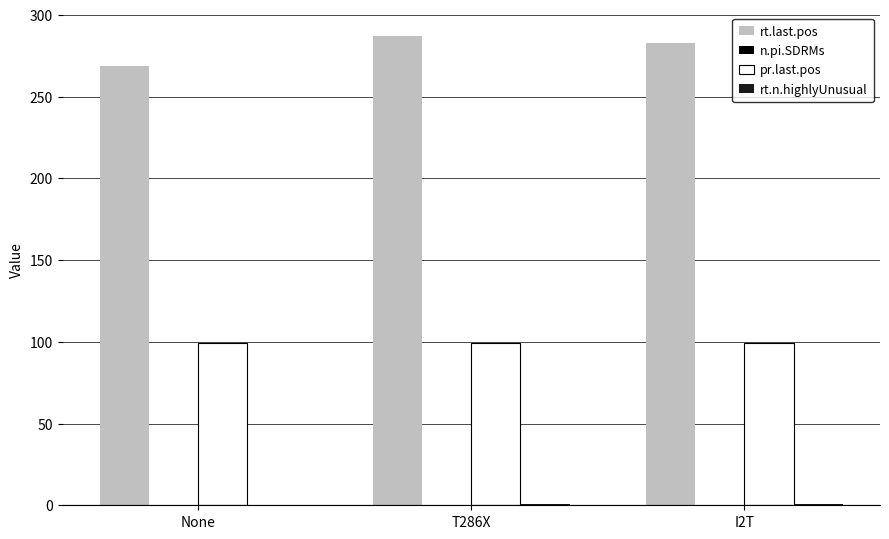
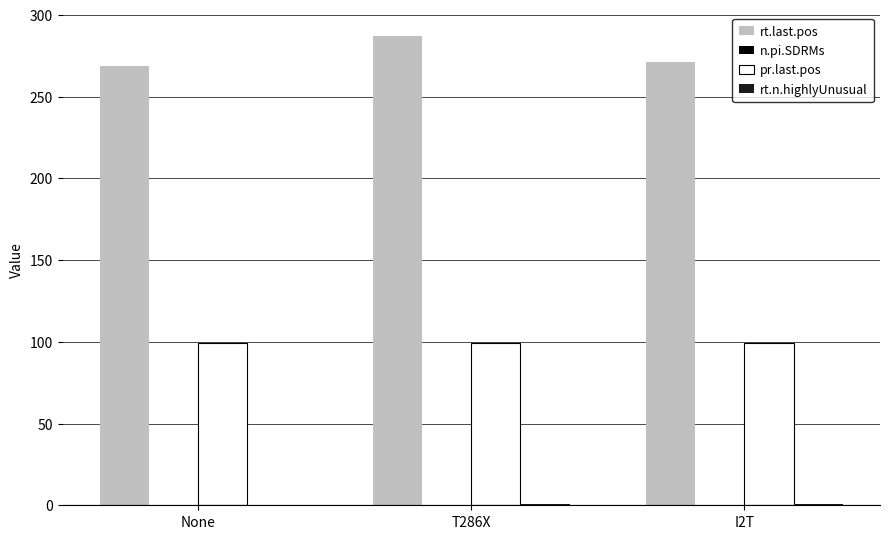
rt.last.pos, I2T: 283 -> 271
